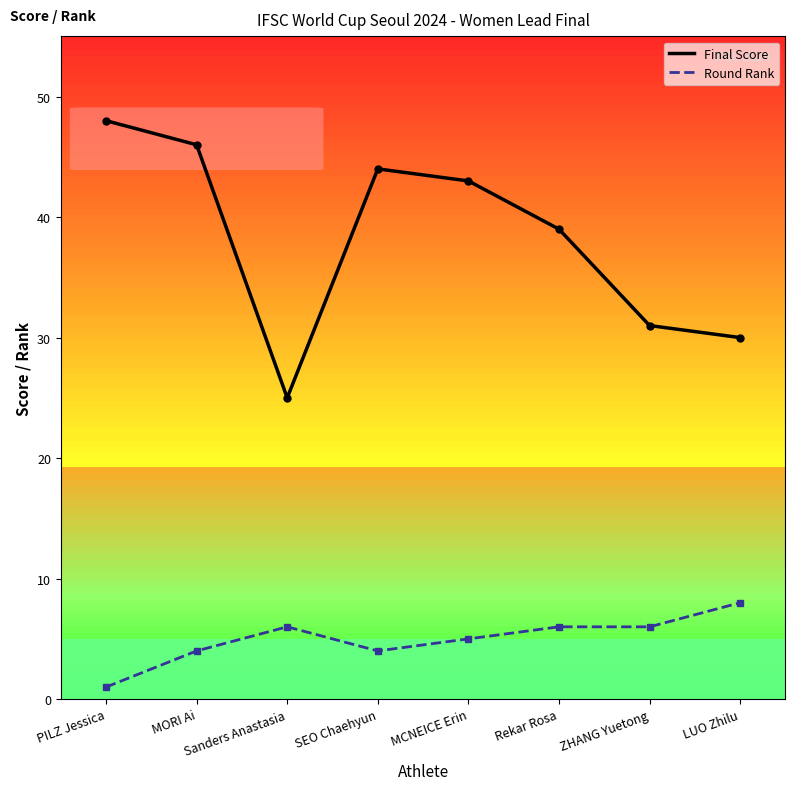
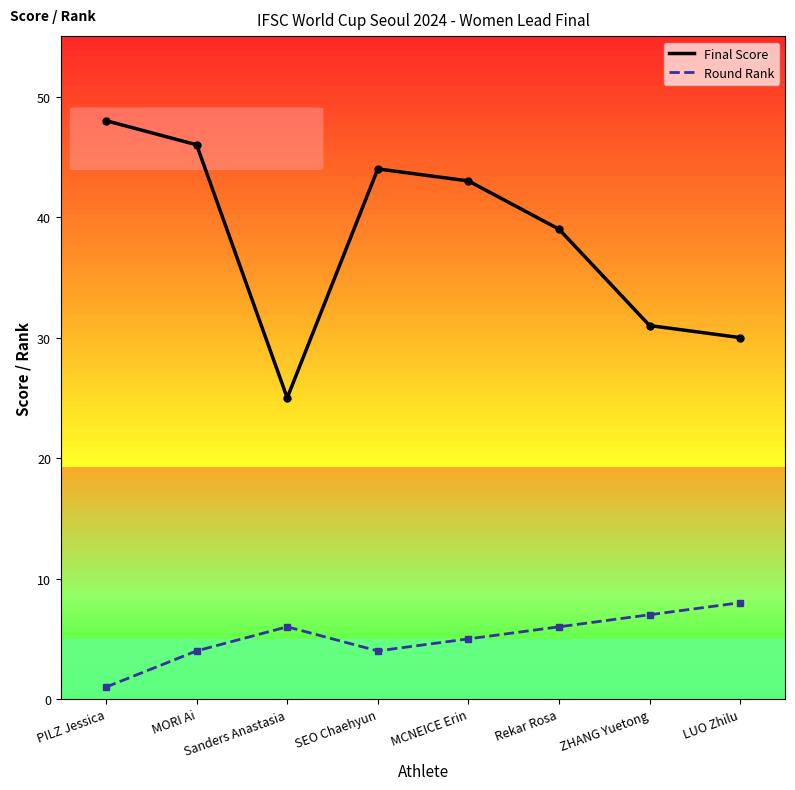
Round Rank, ZHANG Yuetong: 6 -> 7
